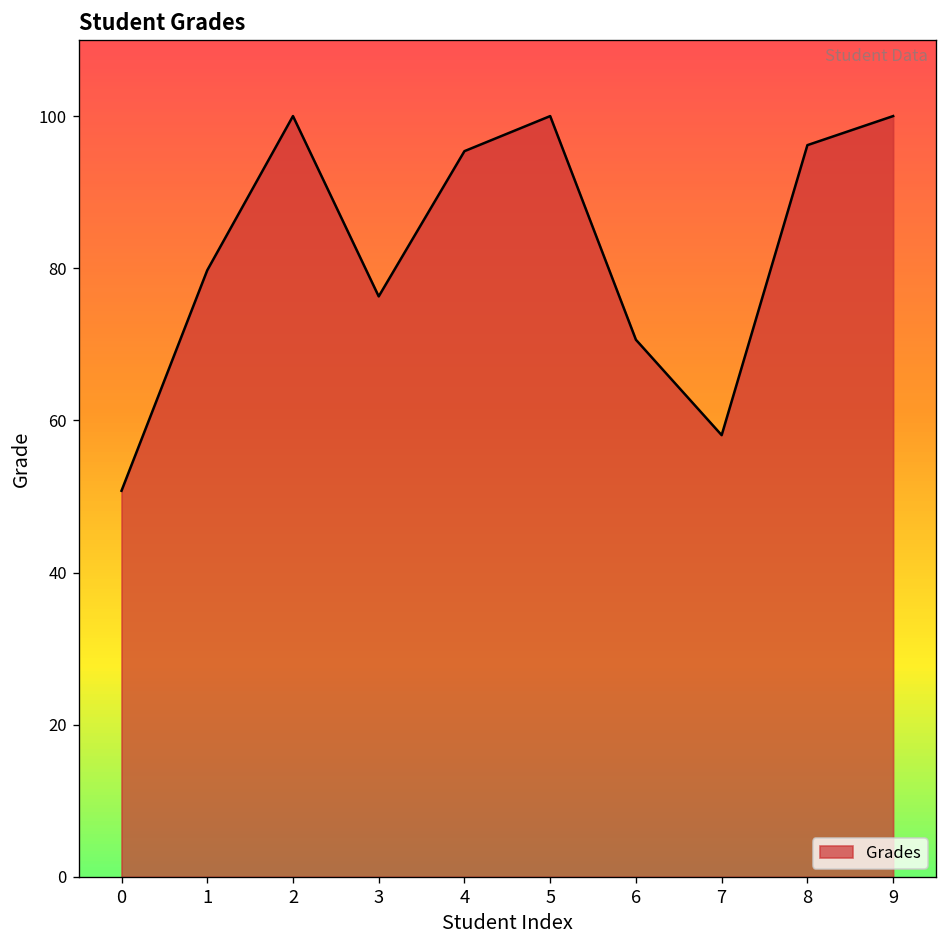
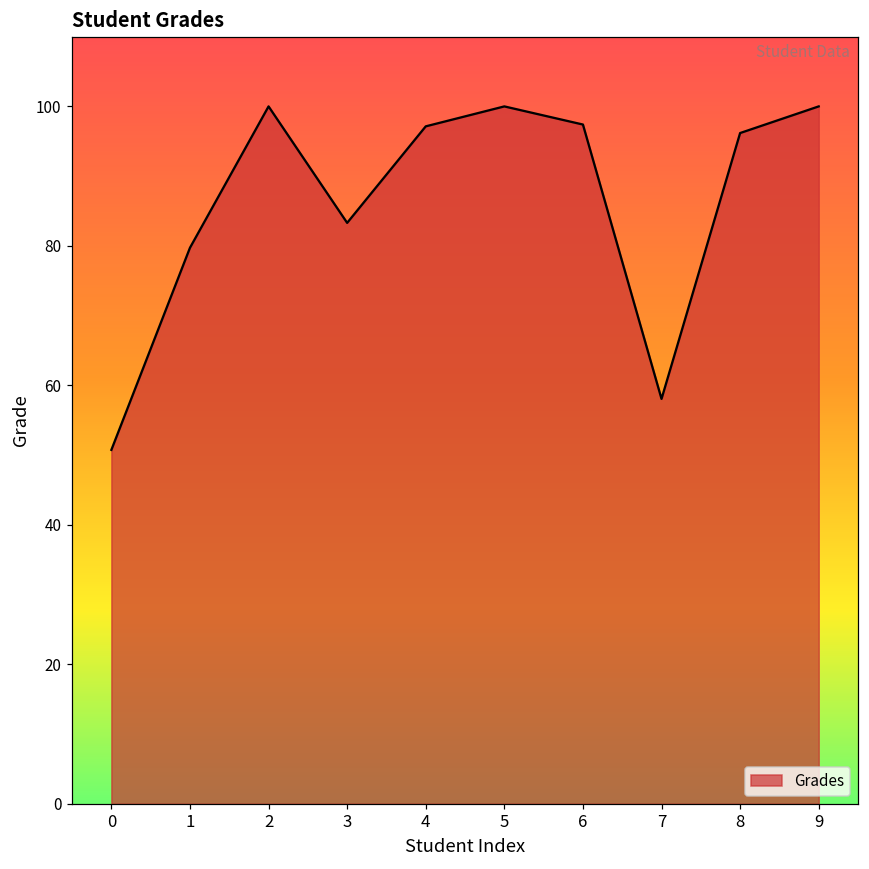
3: 76 -> 83
4: 95 -> 97
6: 71 -> 97
